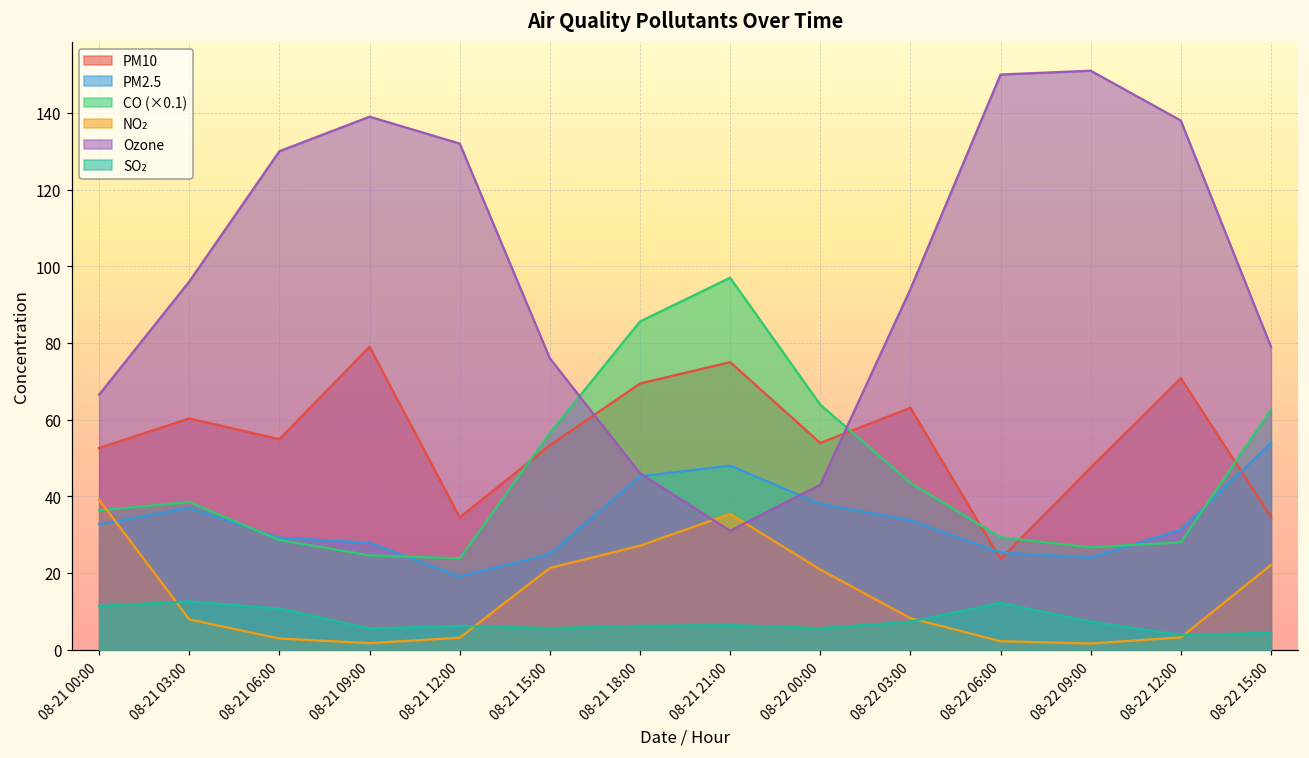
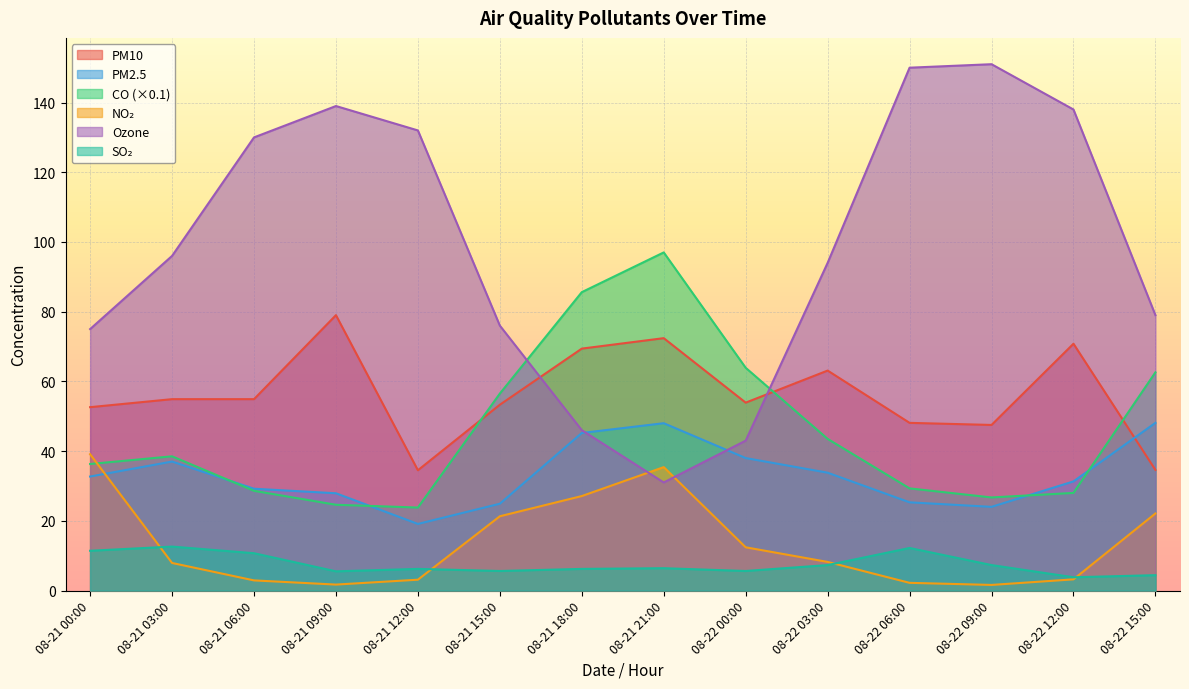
Ozone, 08-21 00:00: 67 -> 75
PM10, 08-21 03:00: 60 -> 55
PM10, 08-21 21:00: 75 -> 72
NO₂, 08-22 00:00: 21 -> 12
PM10, 08-22 06:00: 24 -> 48
PM2.5, 08-22 15:00: 54 -> 48
